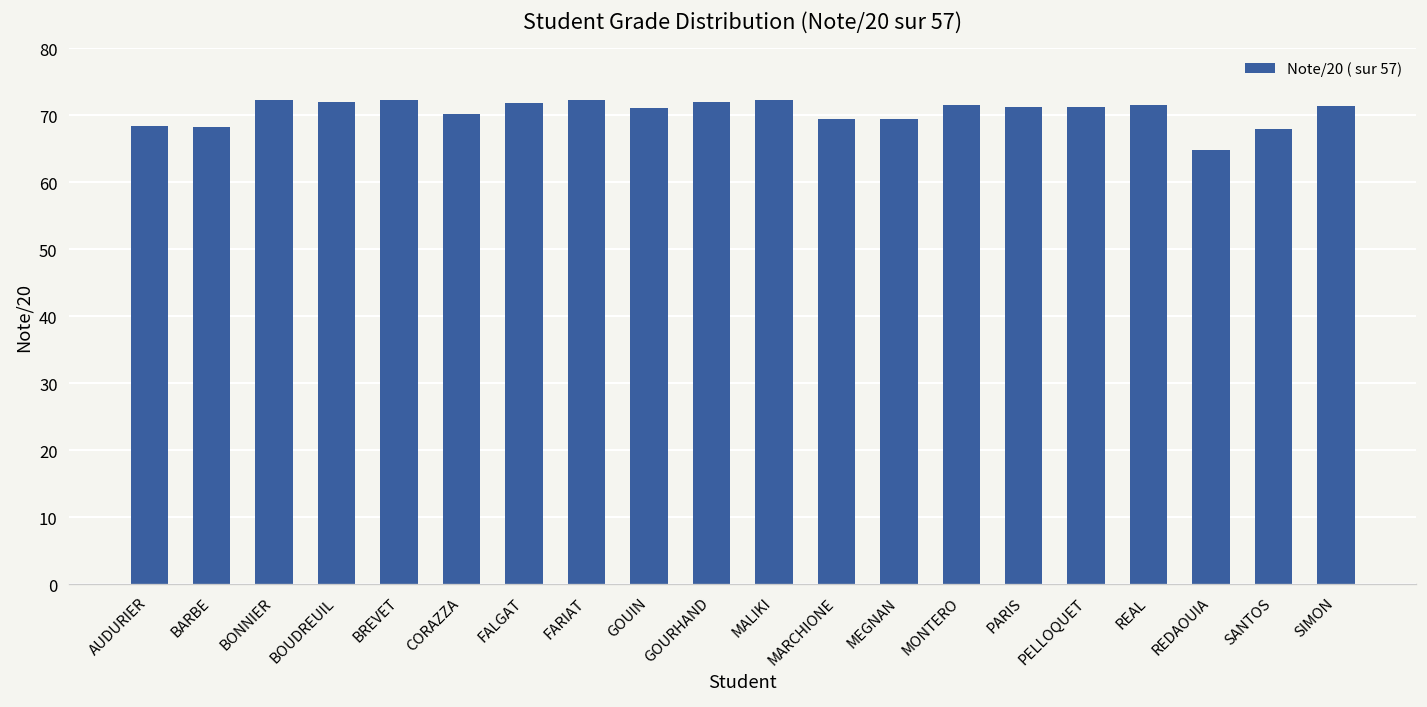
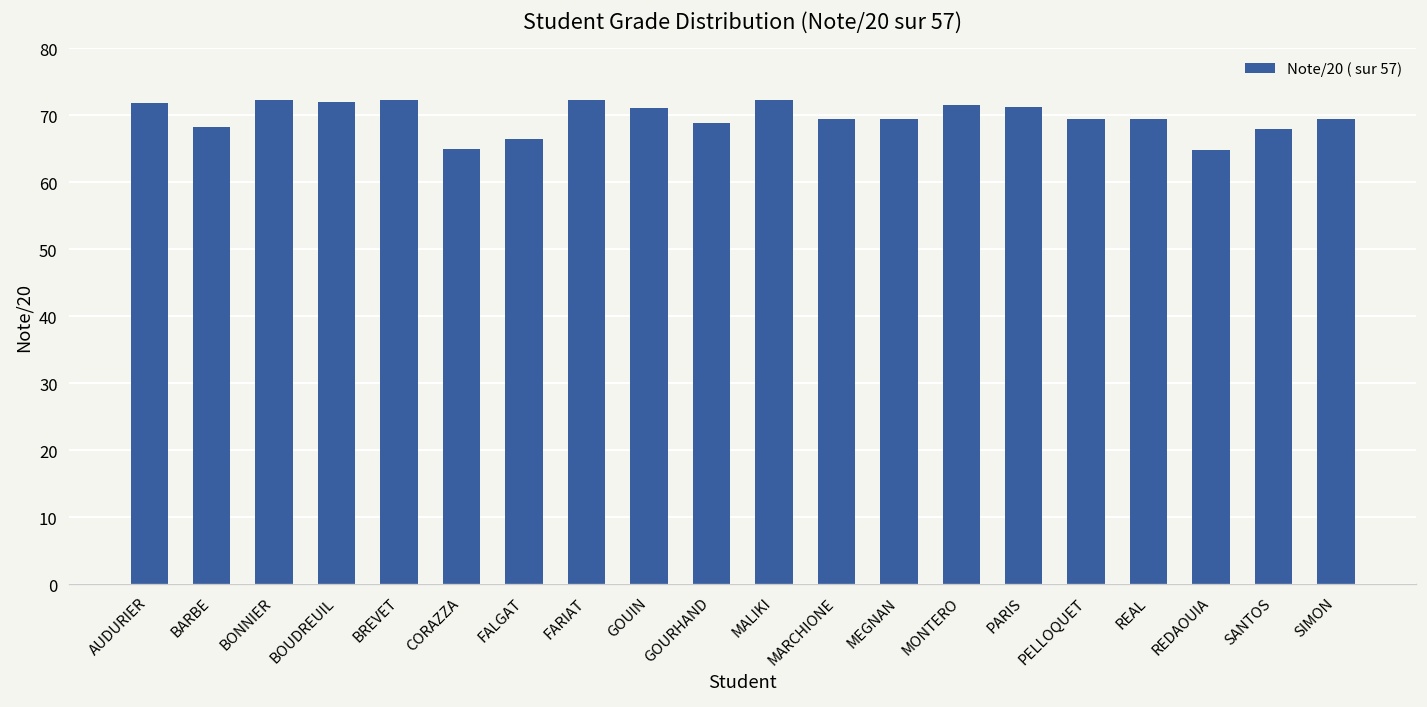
AUDURIER: 68 -> 72
CORAZZA: 70 -> 65
FALGAT: 72 -> 66
GOURHAND: 72 -> 69
PELLOQUET: 71 -> 69
REAL: 71 -> 69
SIMON: 71 -> 69
